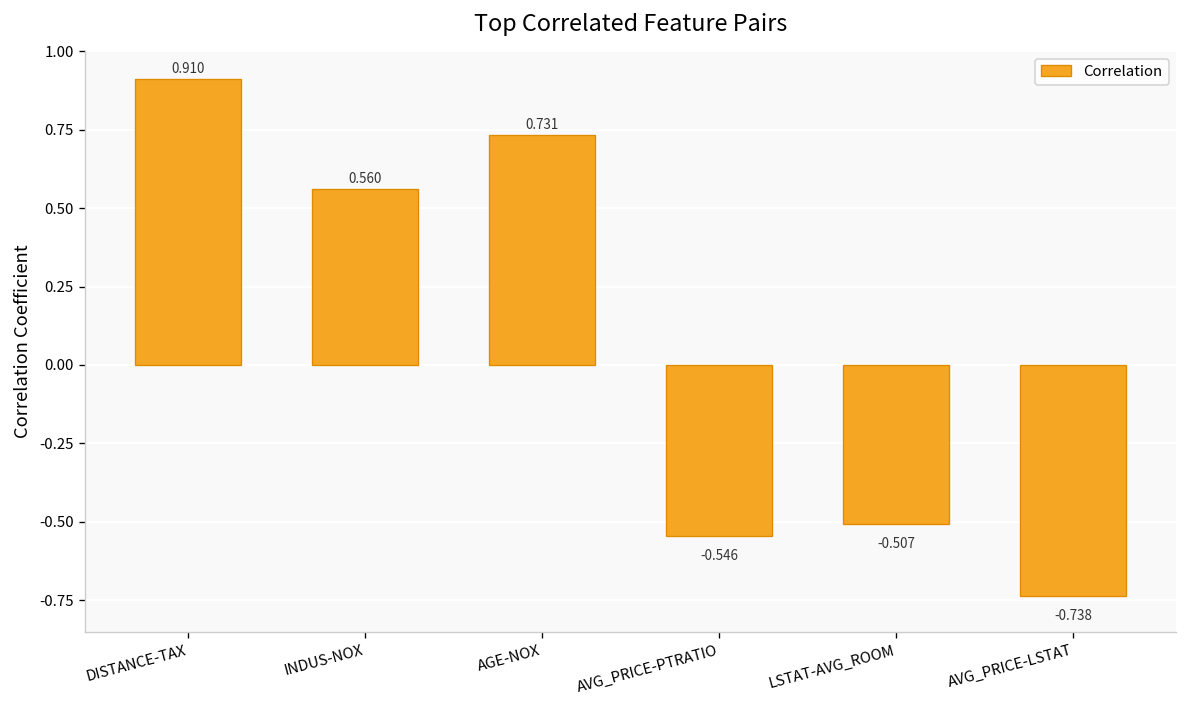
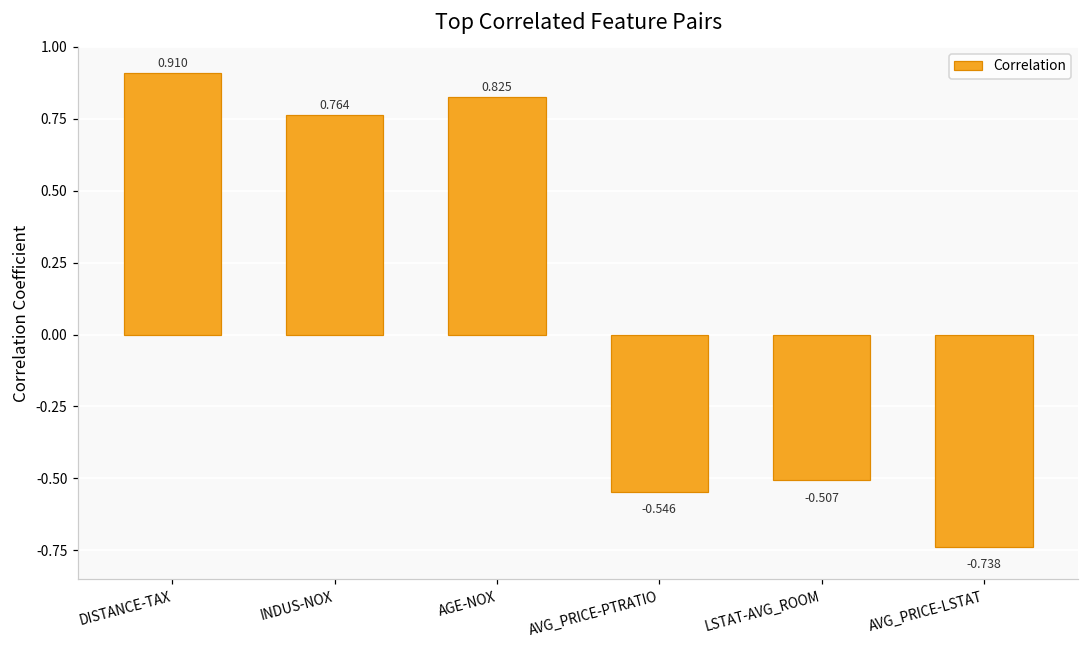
INDUS-NOX: 0.560 -> 0.764
AGE-NOX: 0.731 -> 0.825
